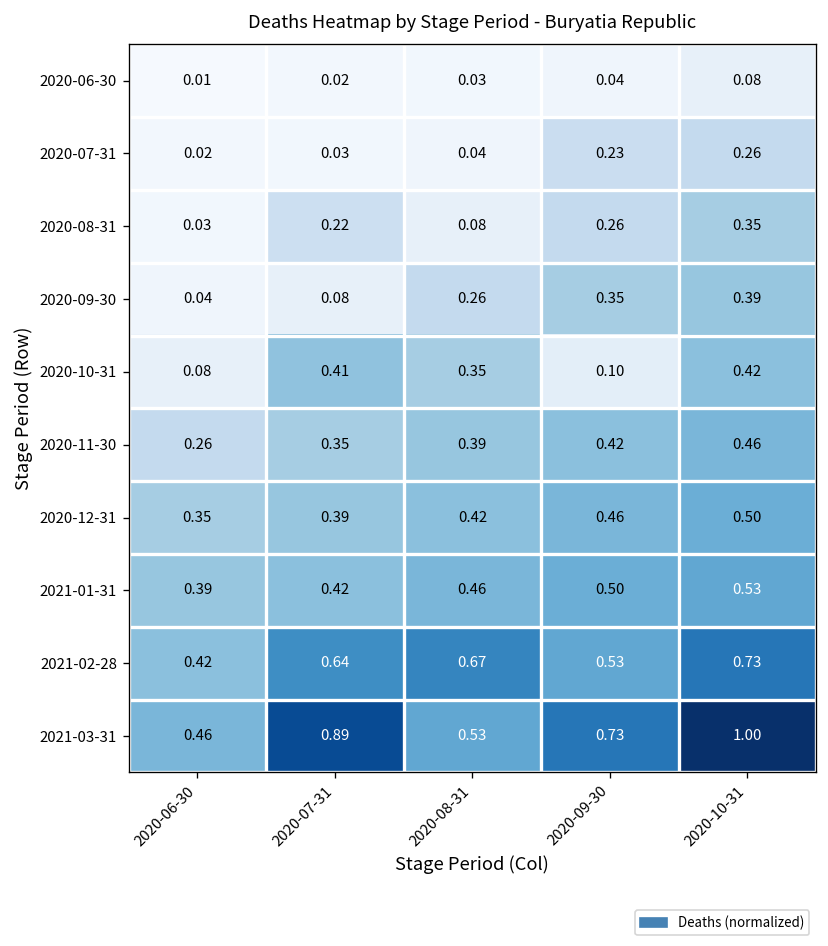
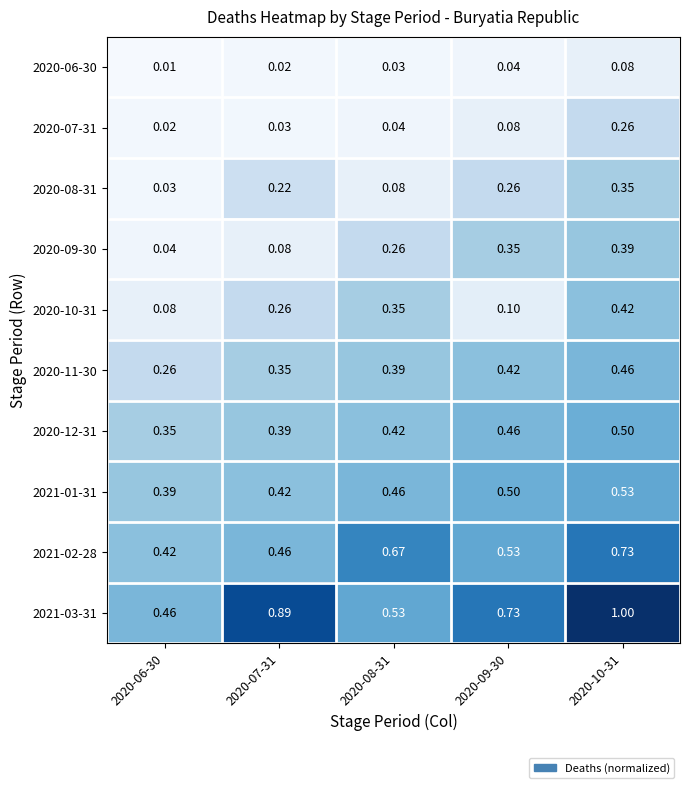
2020-07-31, 2020-09-30: 0.23 -> 0.08
2020-10-31, 2020-07-31: 0.41 -> 0.26
2021-02-28, 2020-07-31: 0.64 -> 0.46
